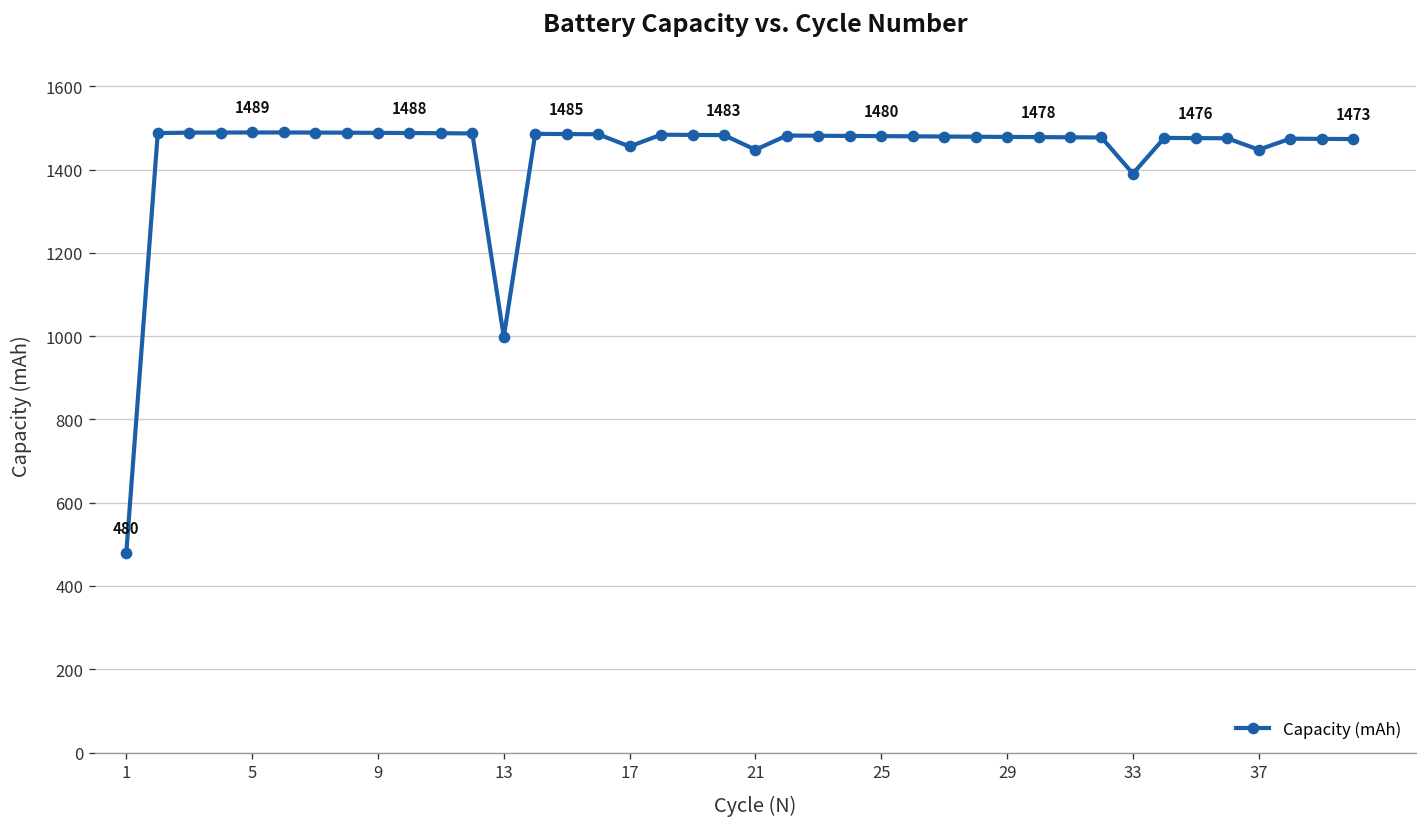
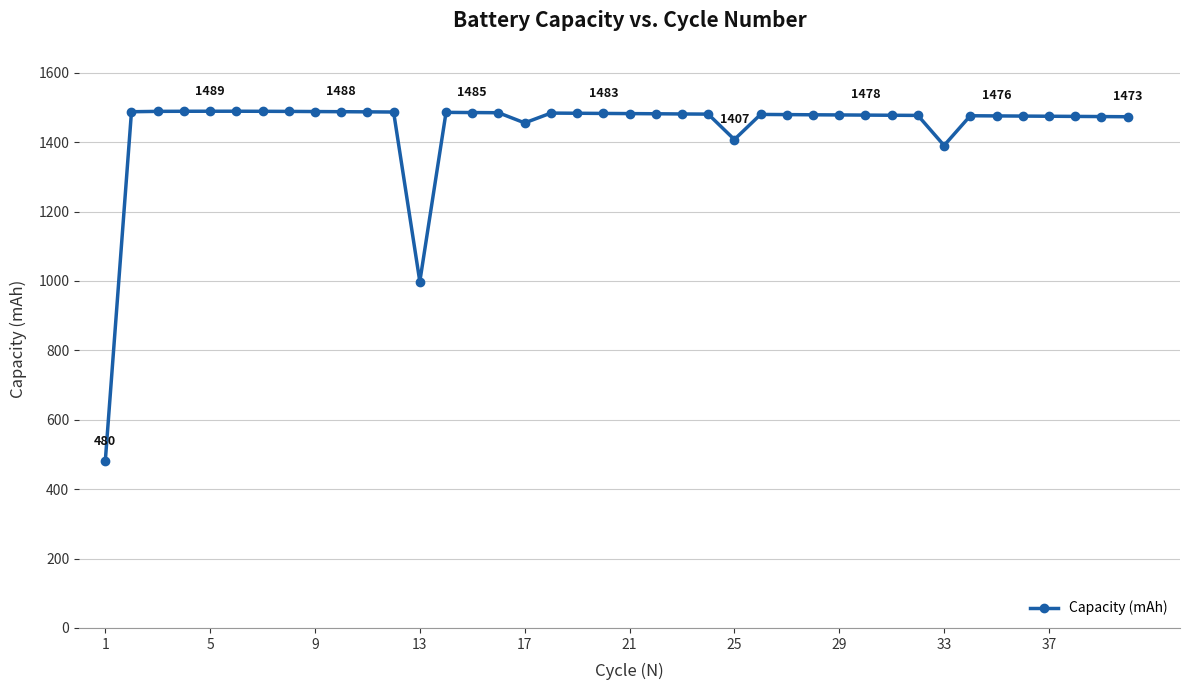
21: 1450 -> 1480
25: 1480 -> 1407
37: 1450 -> 1470
